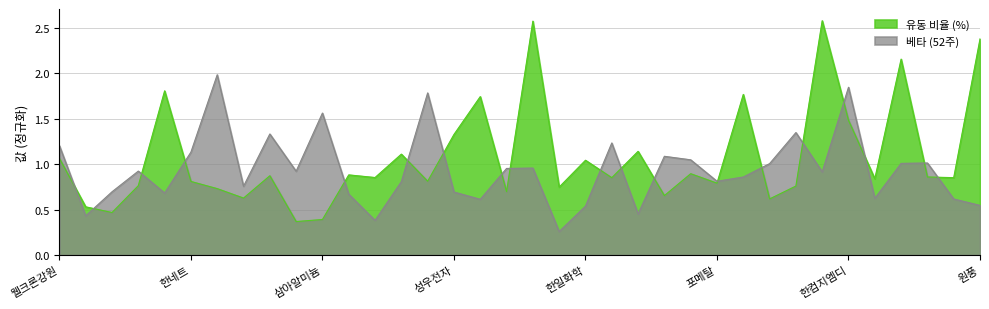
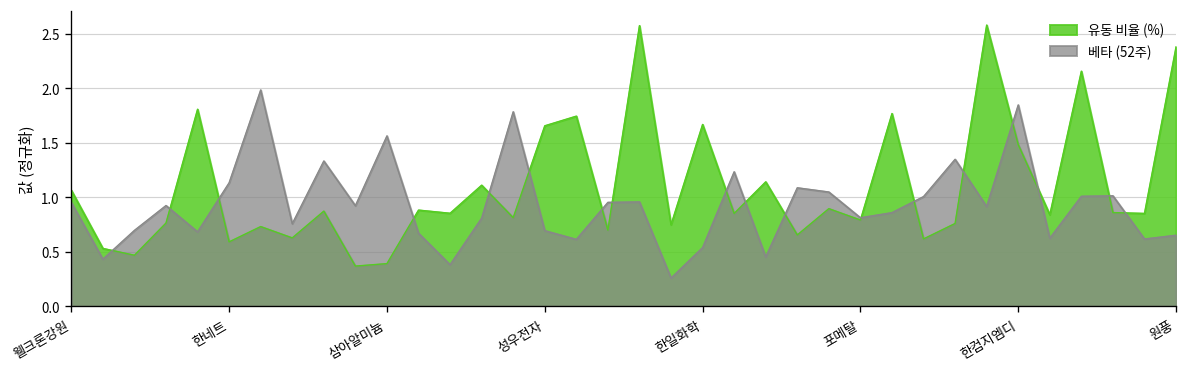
베타 (52주), 웰크론강원: 1.2 -> 1.0
유동 비율 (%), 한네트: 0.8 -> 0.6
유동 비율 (%), 성우전자: 1.3 -> 1.7
유동 비율 (%), 한일화학: 1.0 -> 1.7
베타 (52주), 원풍: 0.5 -> 0.7
